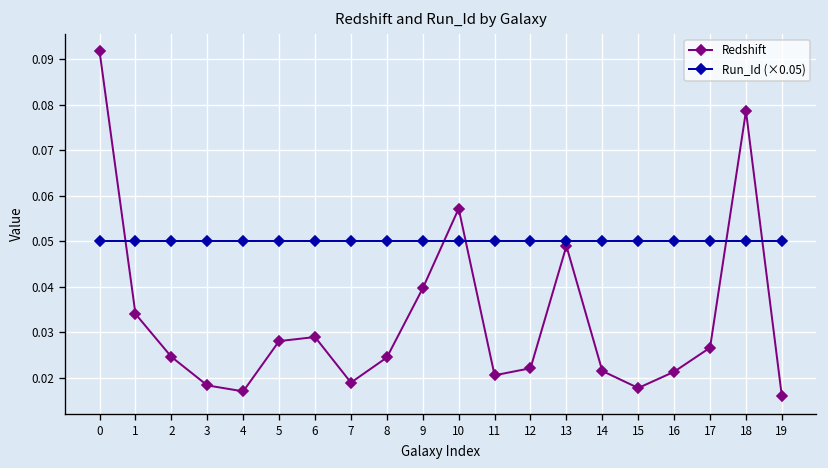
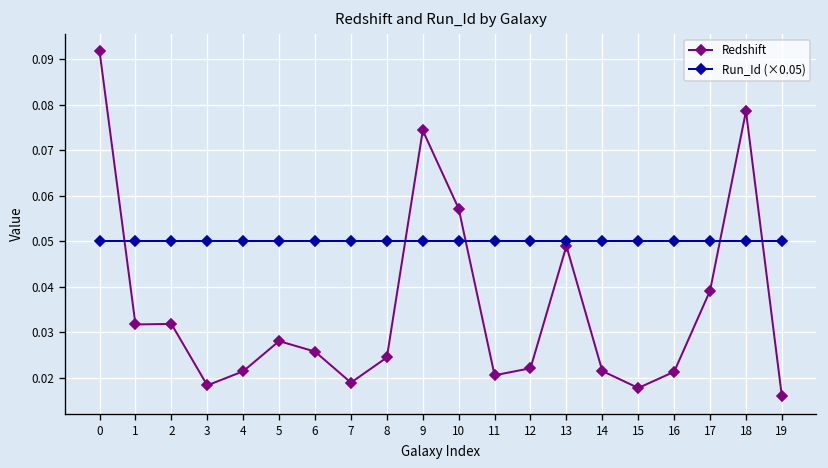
Redshift, 1: 0.034 -> 0.032
Redshift, 2: 0.025 -> 0.032
Redshift, 4: 0.017 -> 0.021
Redshift, 6: 0.029 -> 0.026
Redshift, 9: 0.040 -> 0.074
Redshift, 17: 0.027 -> 0.039
